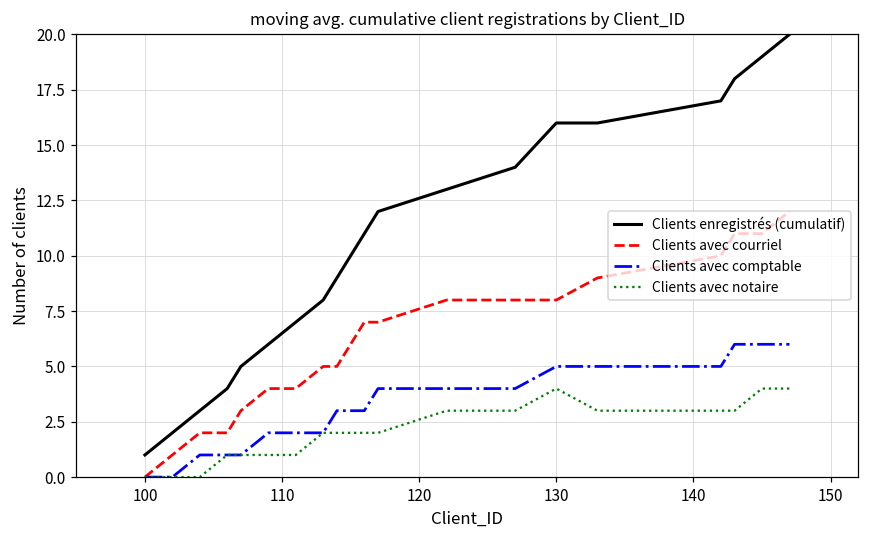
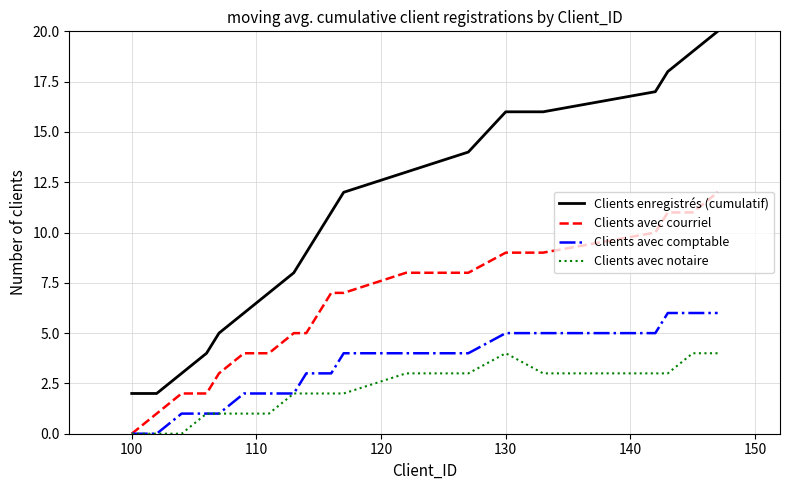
Clients enregistrés (cumulatif), 100: 1 -> 2
Clients avec courriel, 130: 8 -> 9
